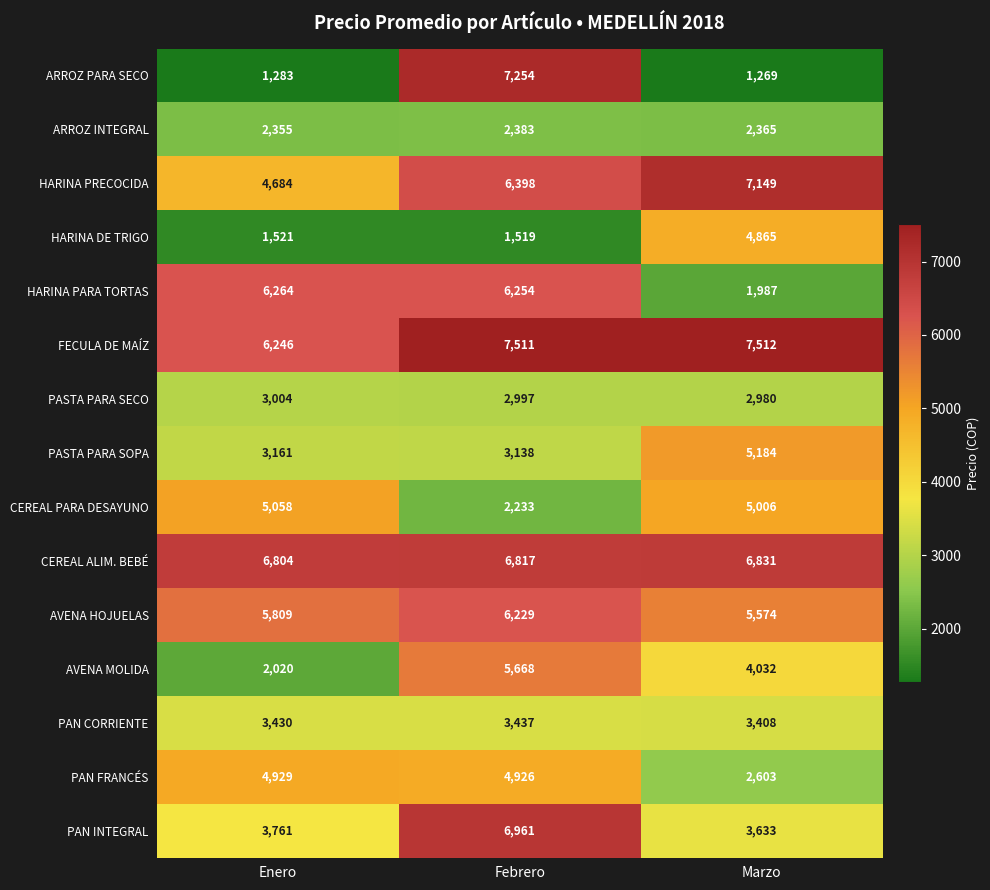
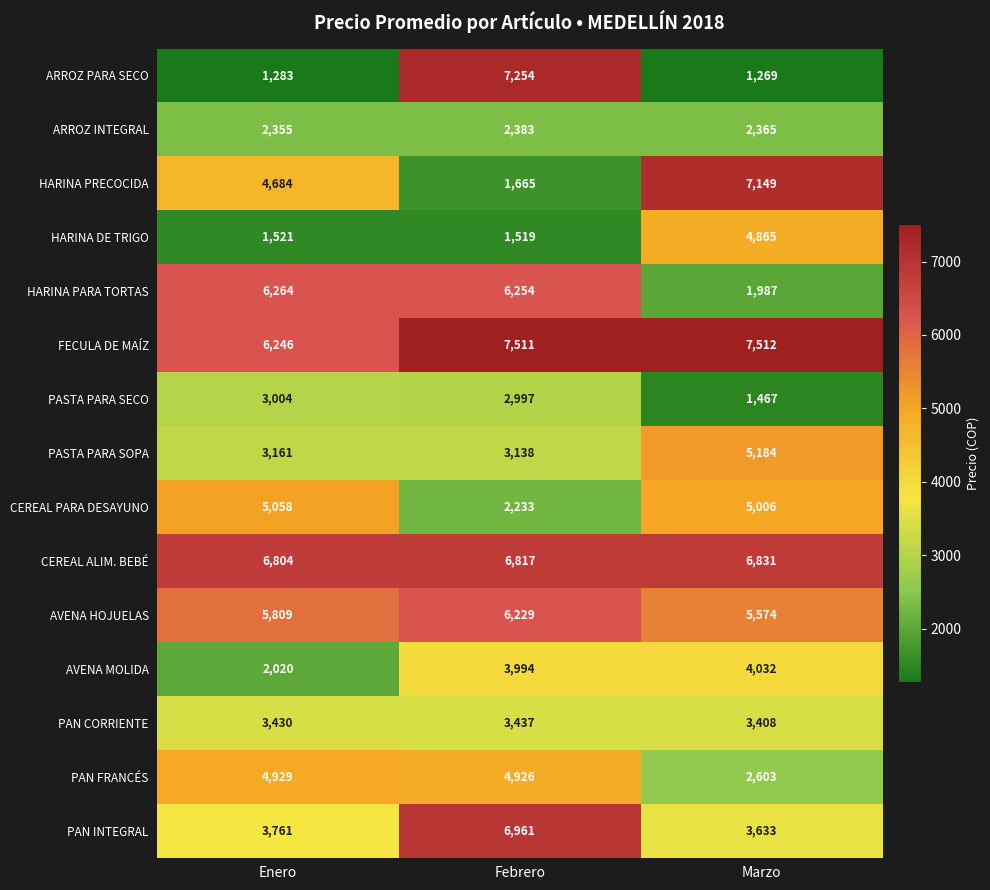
HARINA PRECOCIDA, Febrero: 6,398 -> 1,665
PASTA PARA SECO, Marzo: 2,980 -> 1,467
AVENA MOLIDA, Febrero: 5,668 -> 3,994
